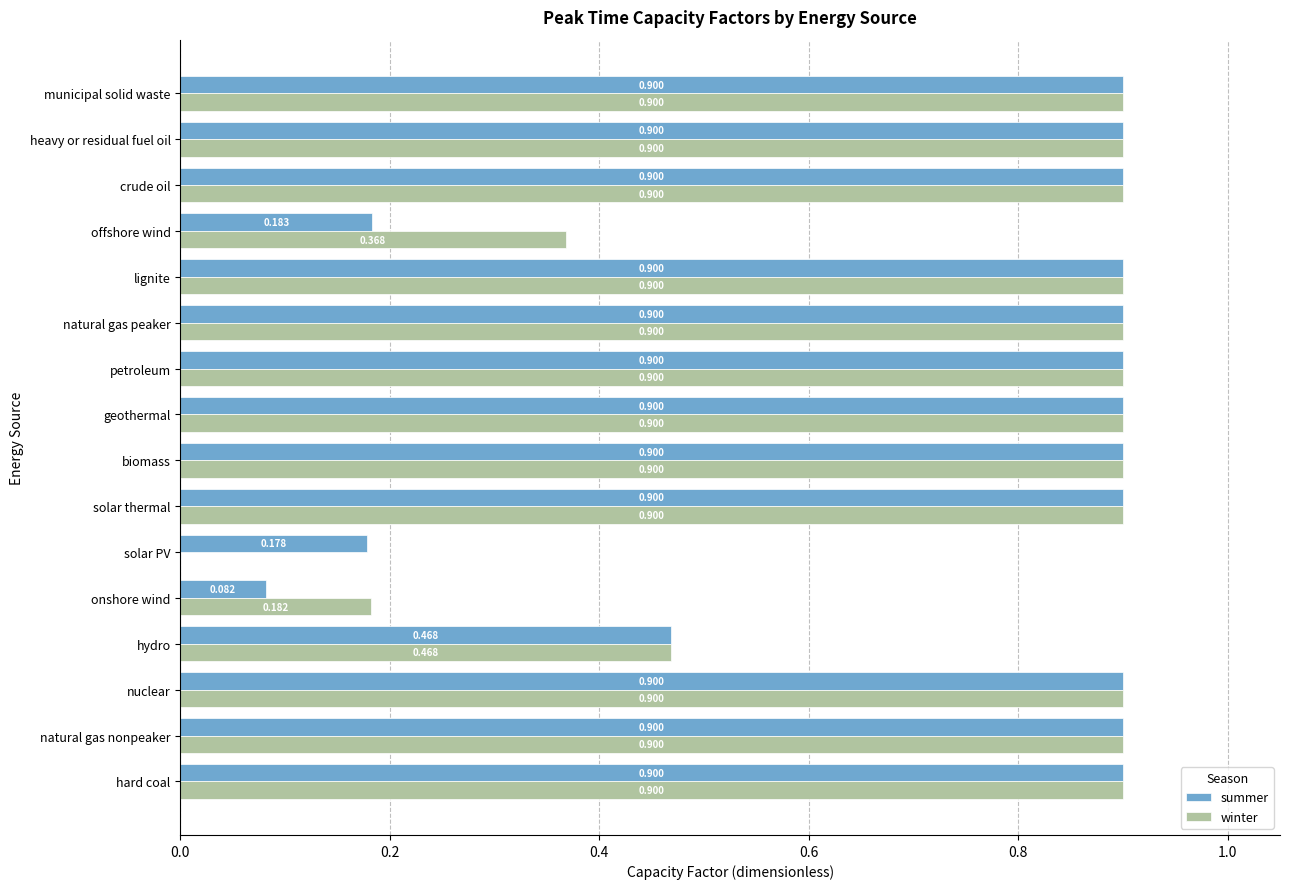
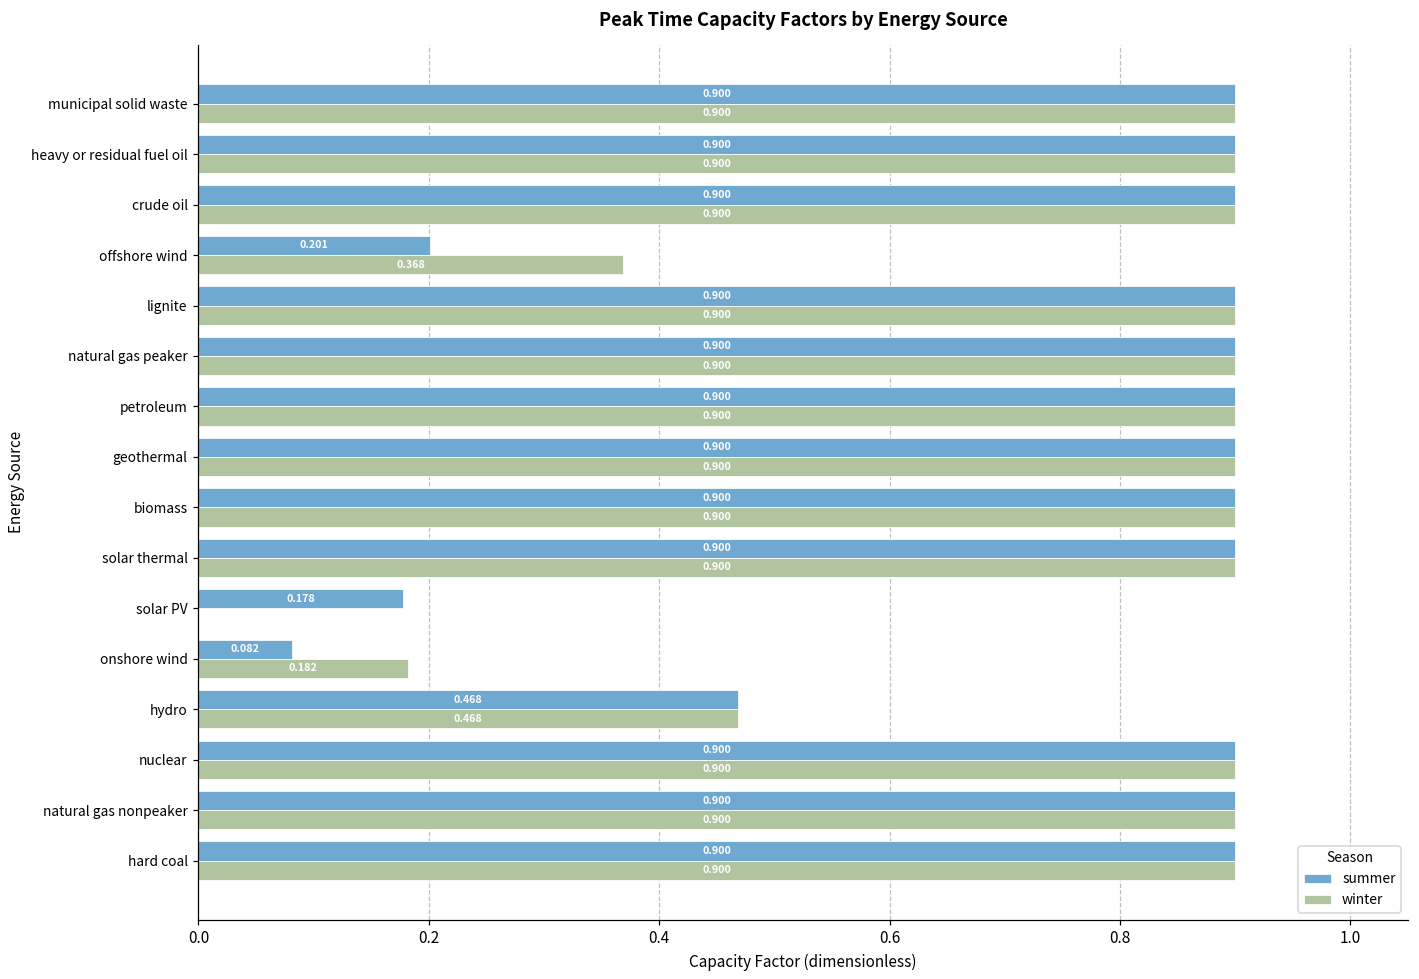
summer, offshore wind: 0.183 -> 0.201
